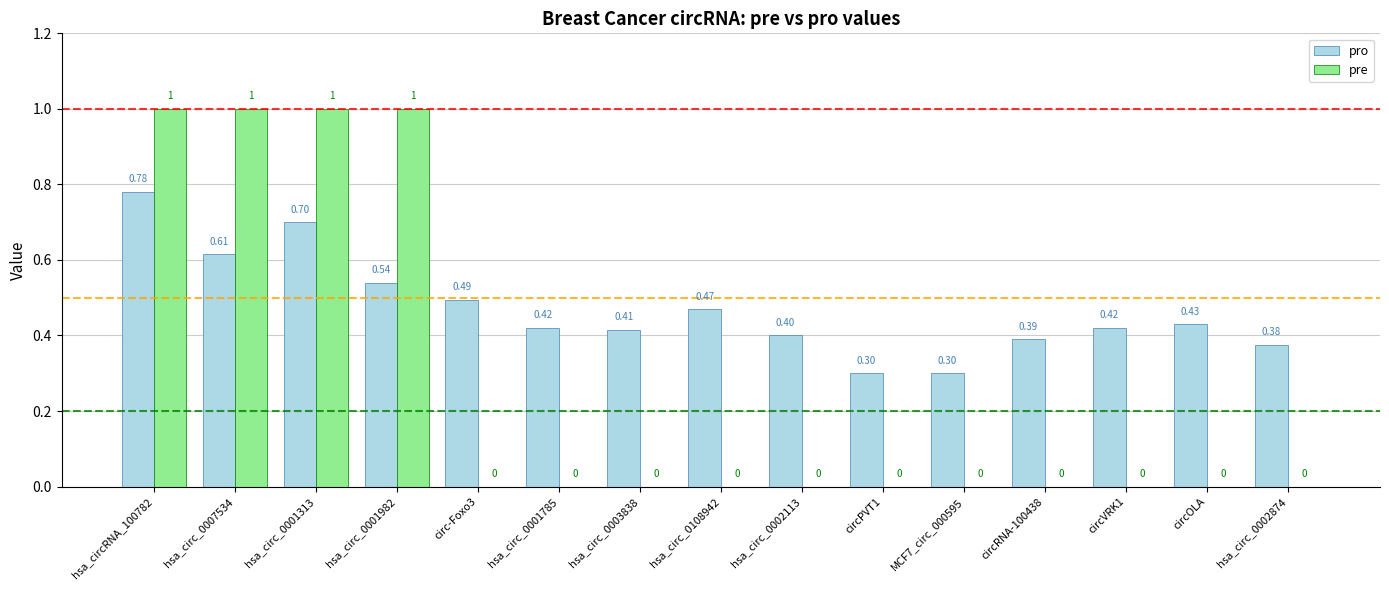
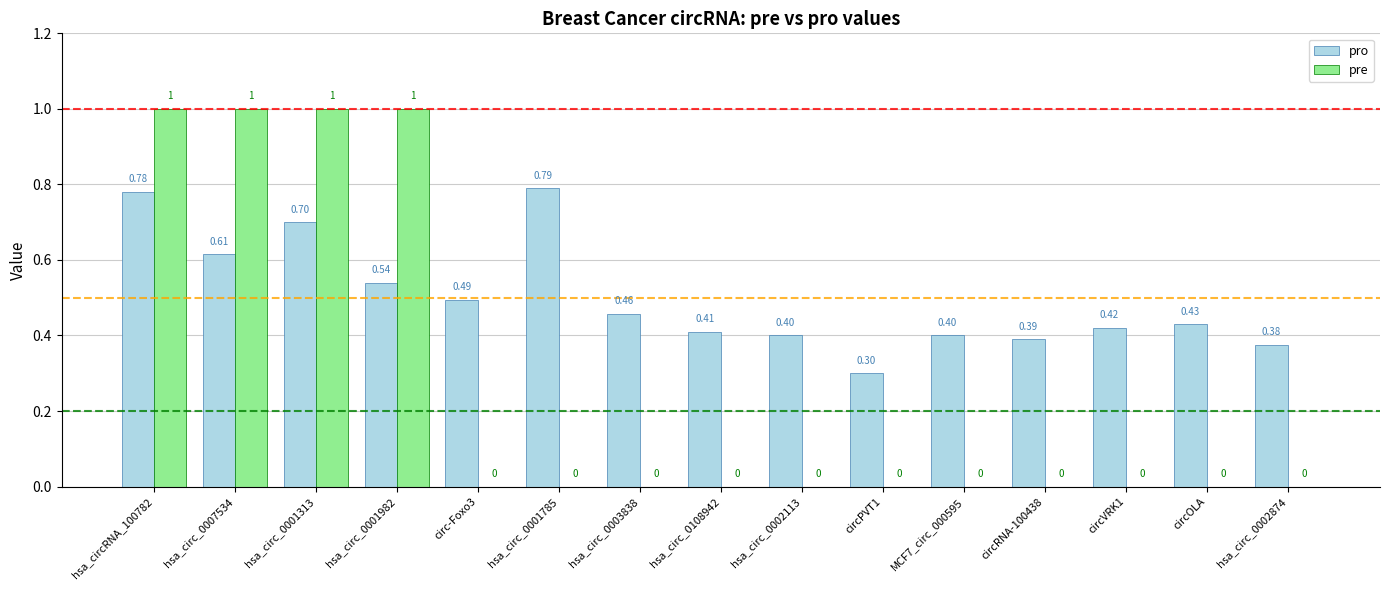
pro, hsa_circ_0001785: 0.42 -> 0.79
pro, hsa_circ_0003838: 0.41 -> 0.46
pro, hsa_circ_0108942: 0.47 -> 0.41
pro, MCF7_circ_000595: 0.30 -> 0.40
